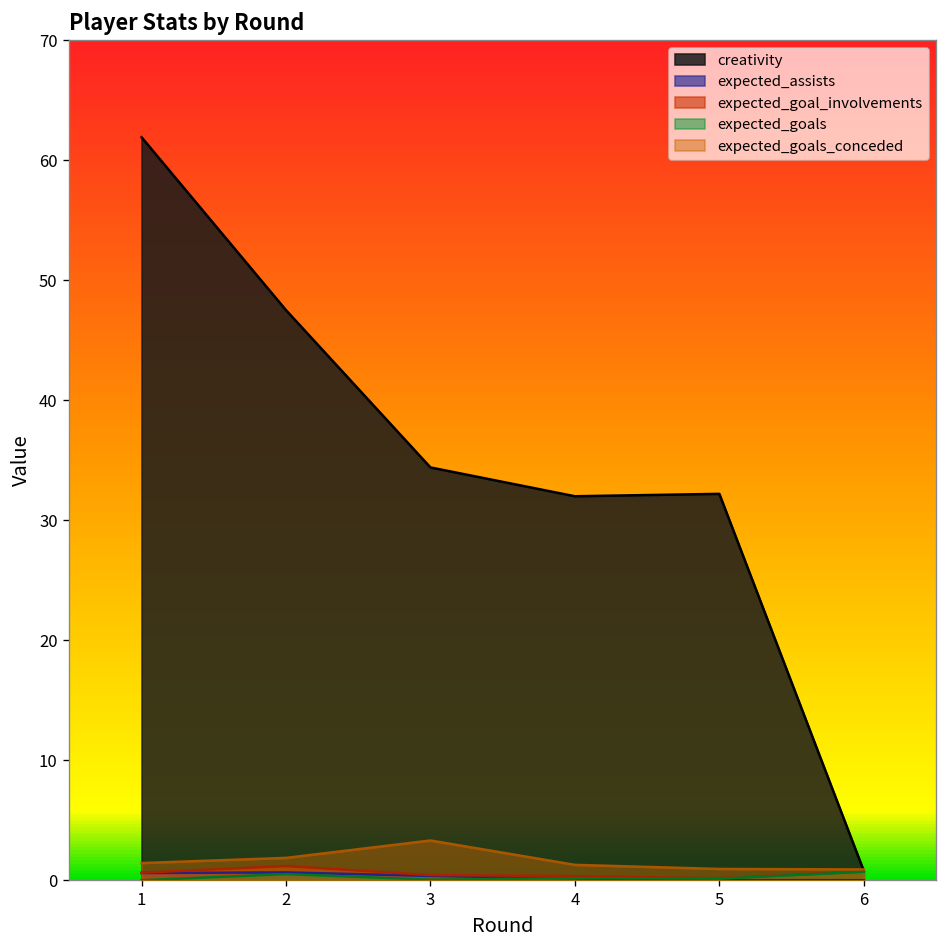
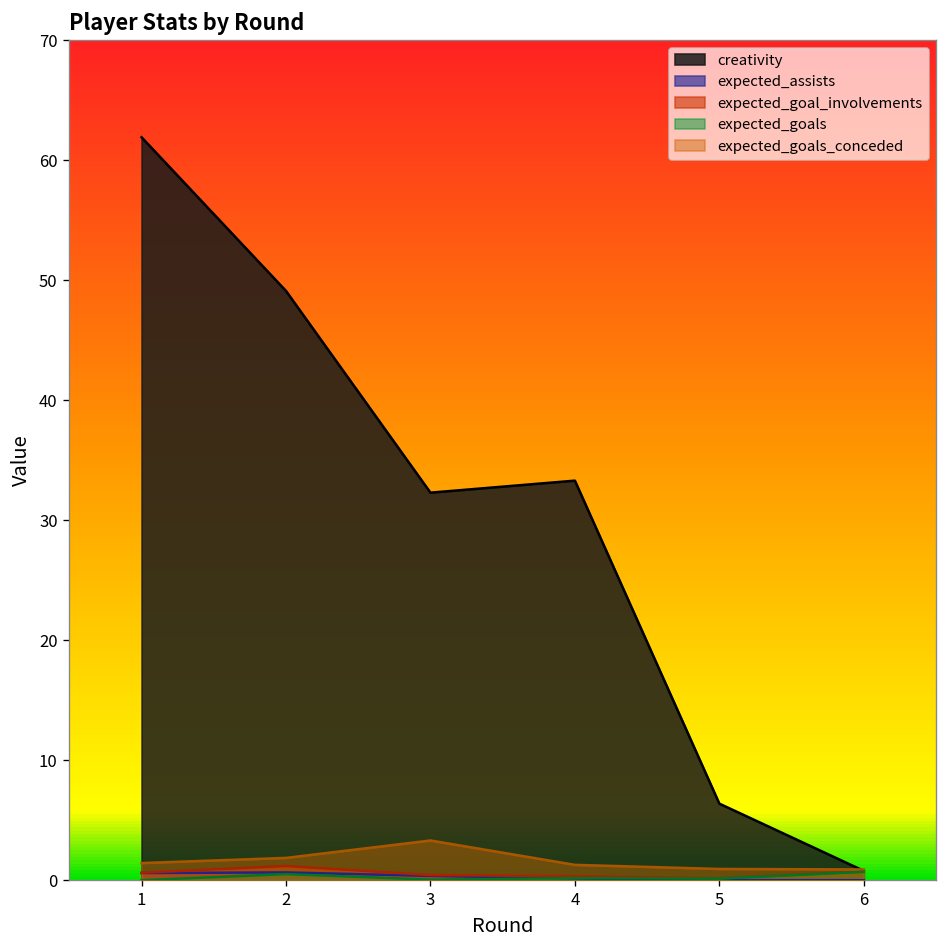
creativity, 2: 47.5 -> 49.1
creativity, 3: 34.4 -> 32.3
creativity, 4: 32.0 -> 33.3
creativity, 5: 32.2 -> 6.4
